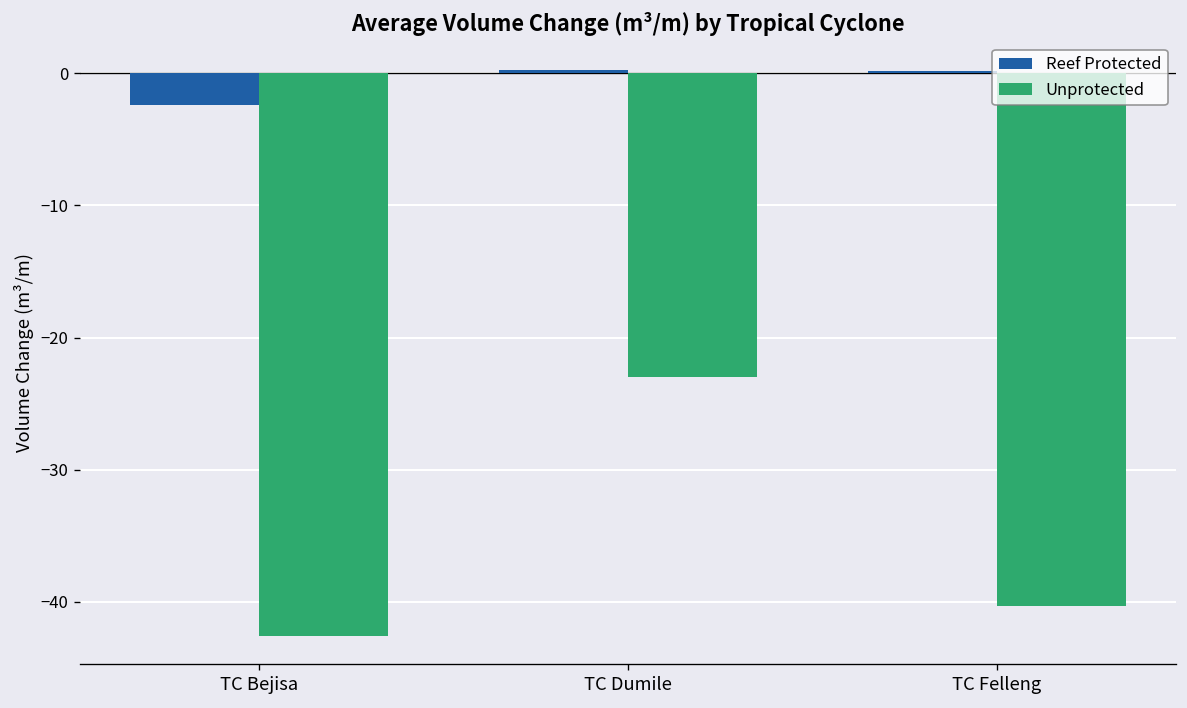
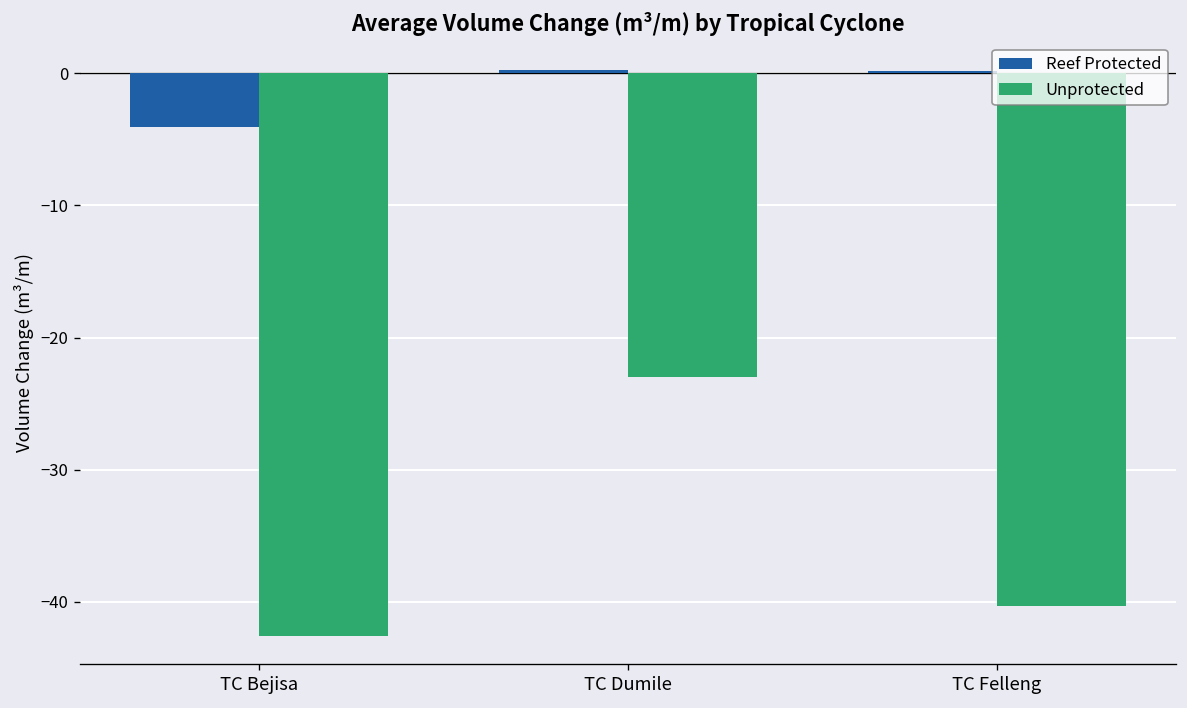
Reef Protected, TC Bejisa: -2.4 -> -4.0
